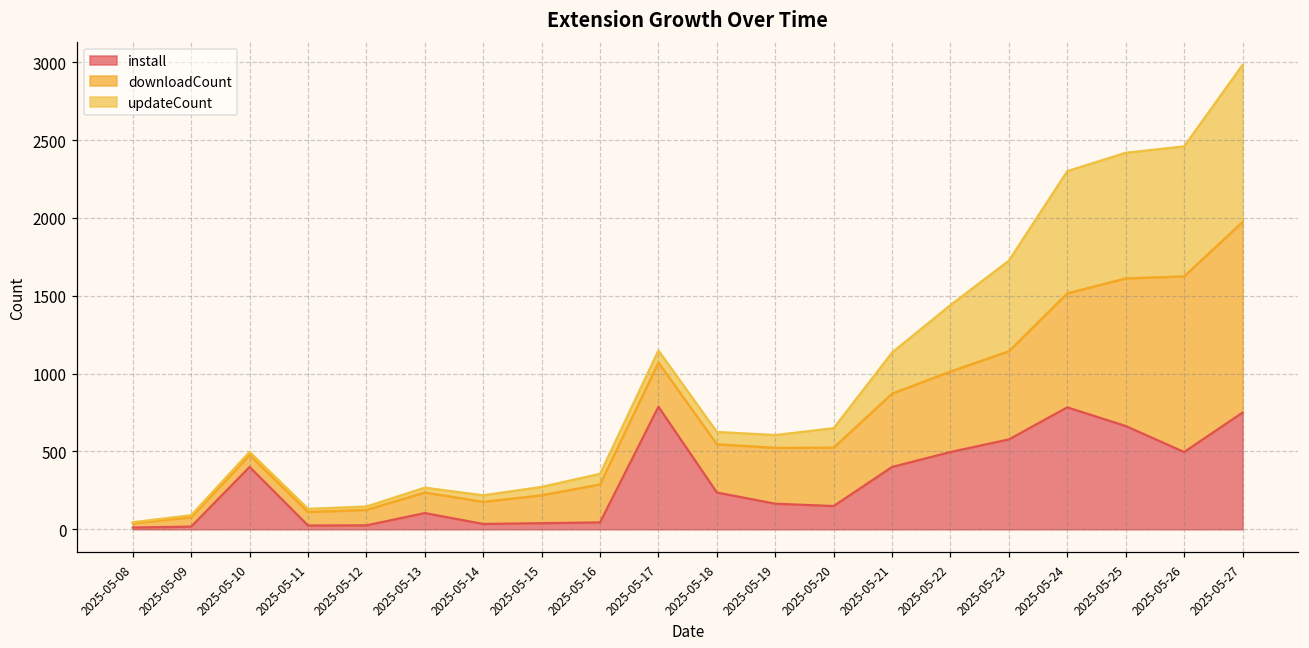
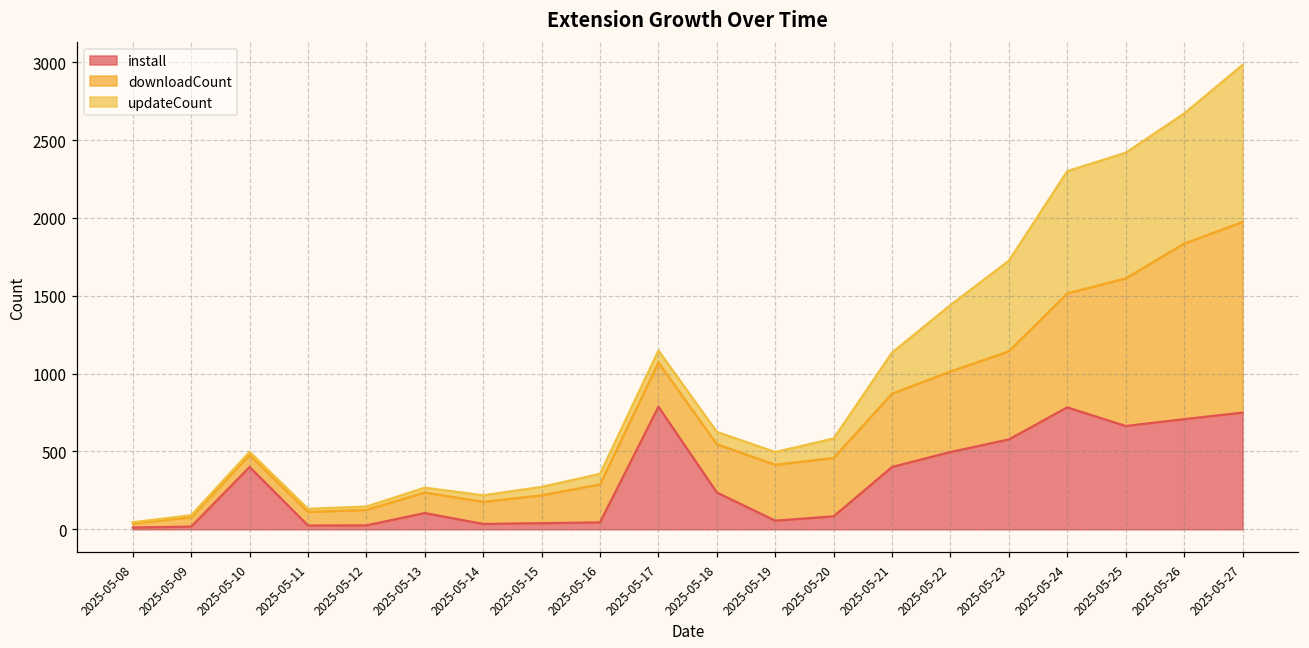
install, 2025-05-19: 160 -> 60
install, 2025-05-20: 150 -> 80
install, 2025-05-26: 500 -> 710
